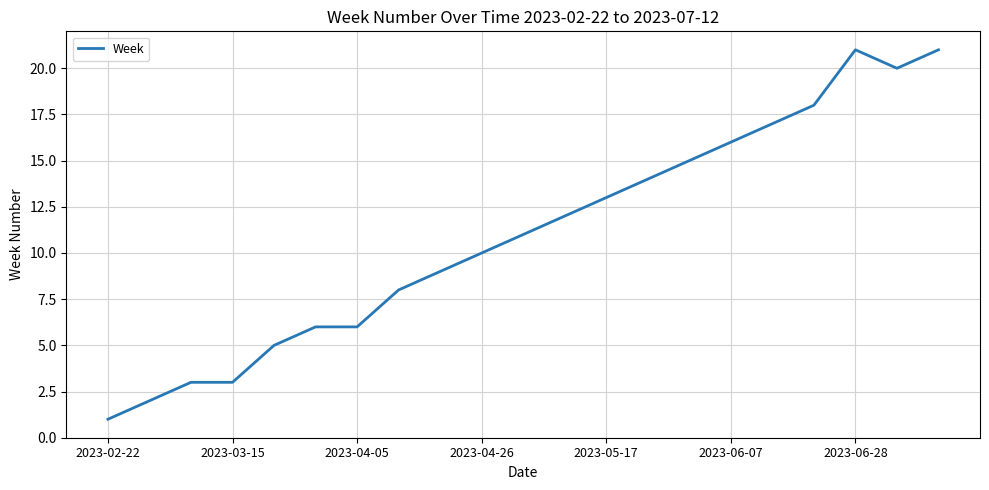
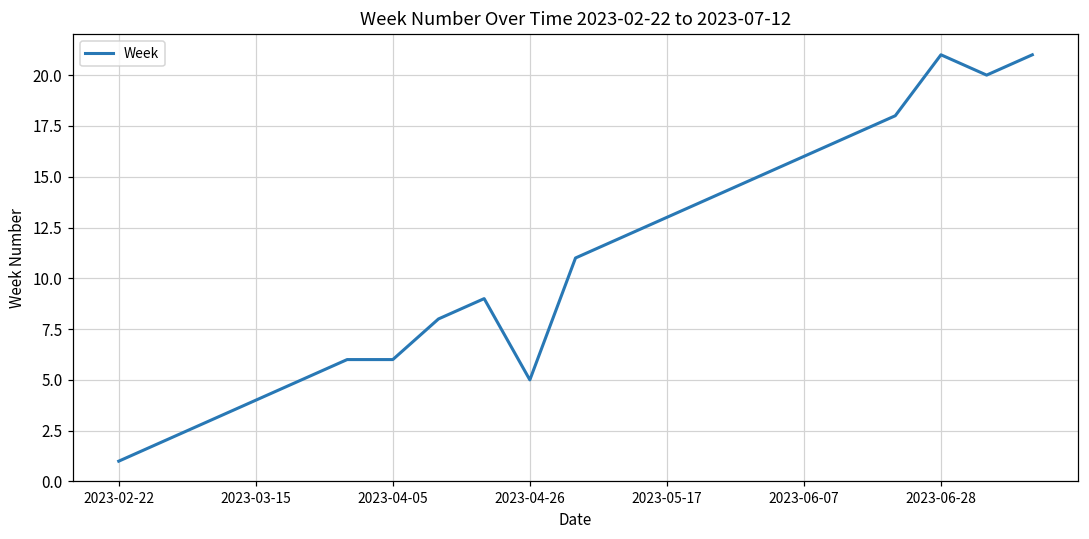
2023-03-15: 3 -> 4
2023-04-26: 10 -> 5
